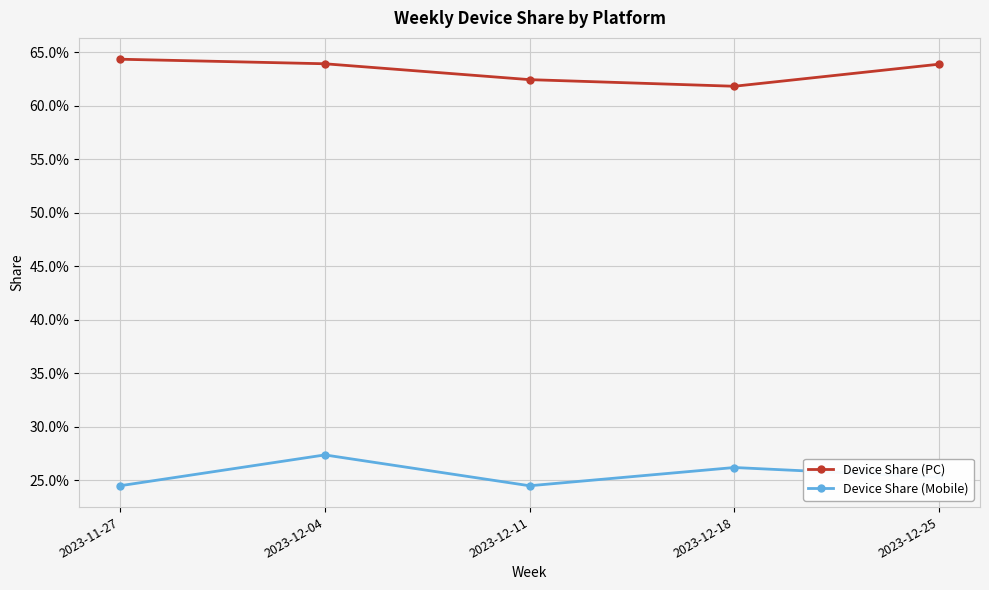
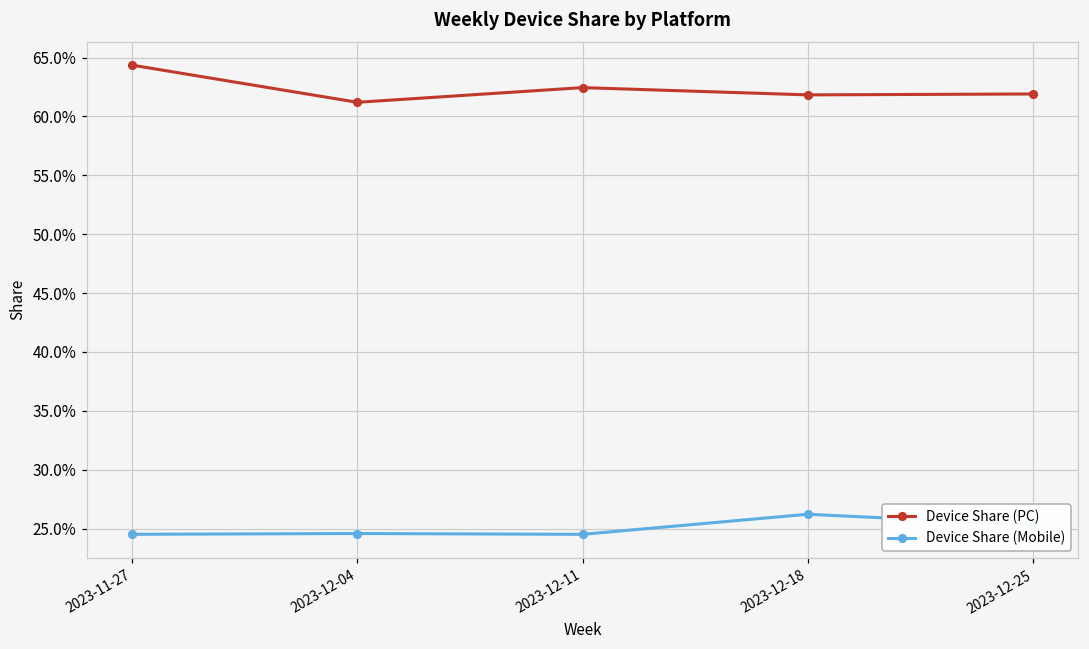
Device Share (PC), 2023-12-04: 63.9% -> 61.2%
Device Share (Mobile), 2023-12-04: 27.4% -> 24.6%
Device Share (PC), 2023-12-25: 63.9% -> 61.9%
